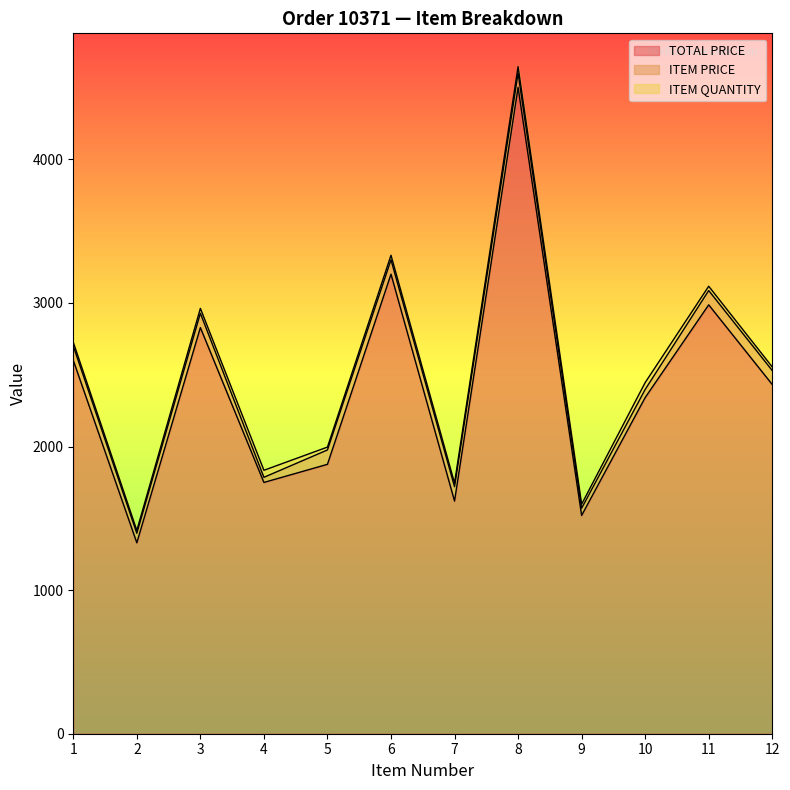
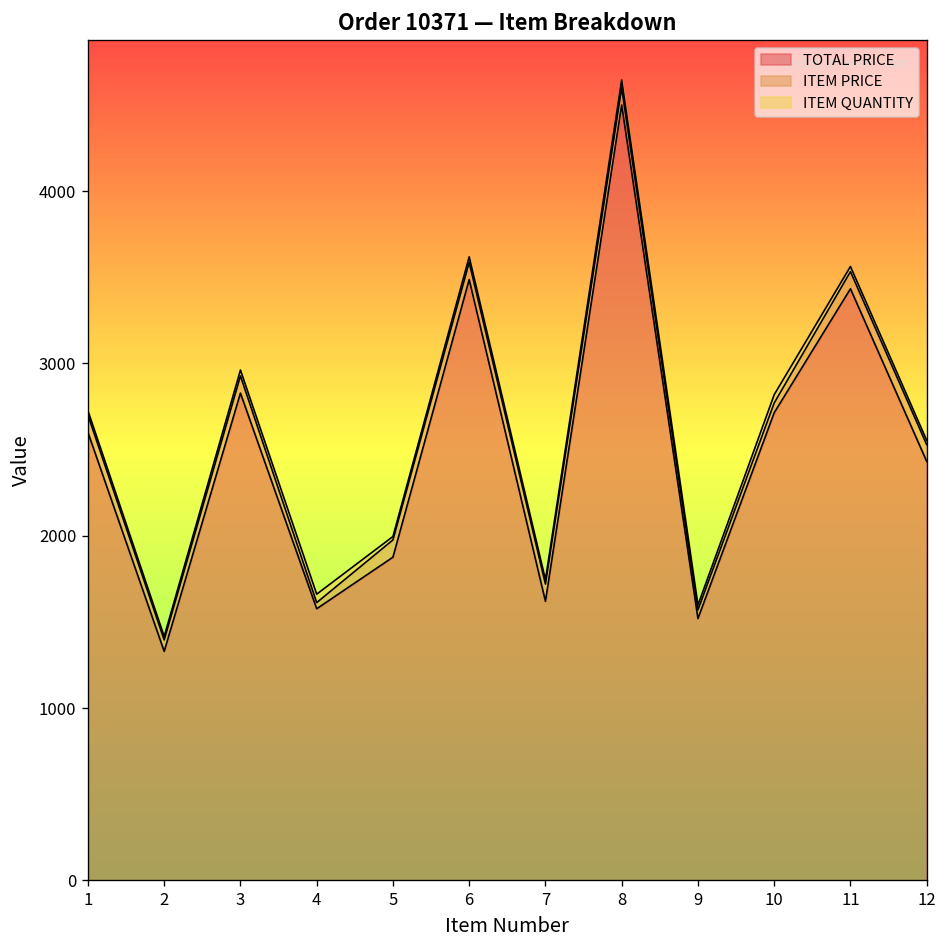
TOTAL PRICE, 4: 1750 -> 1580
TOTAL PRICE, 6: 3200 -> 3490
TOTAL PRICE, 10: 2340 -> 2710
TOTAL PRICE, 11: 2990 -> 3430
